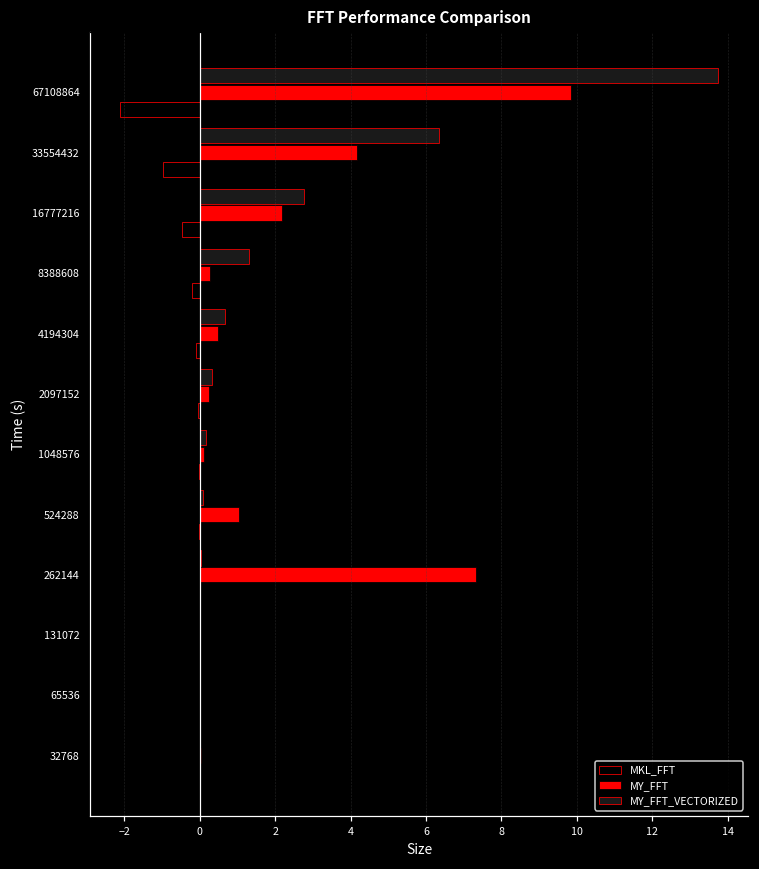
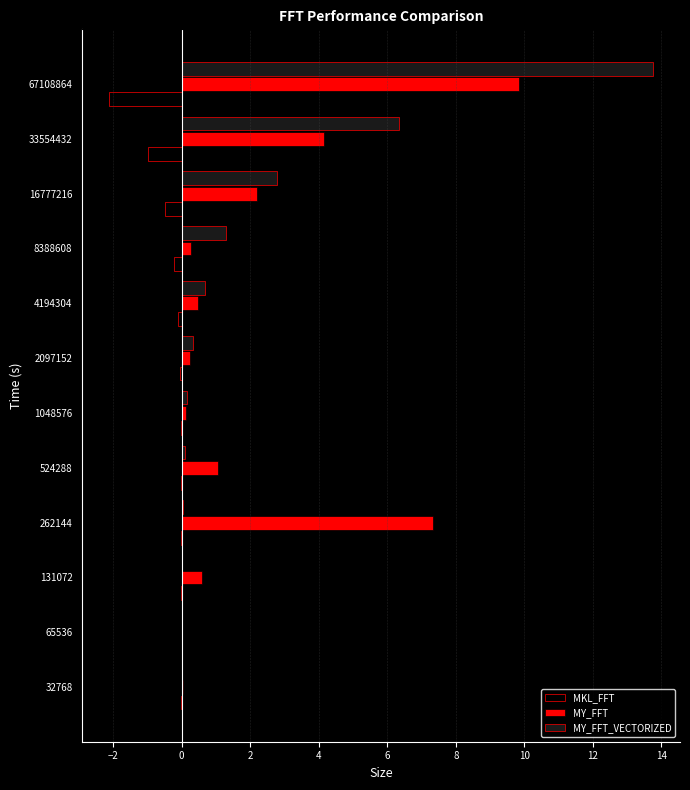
MY_FFT, 131072: 0.0 -> 0.6
